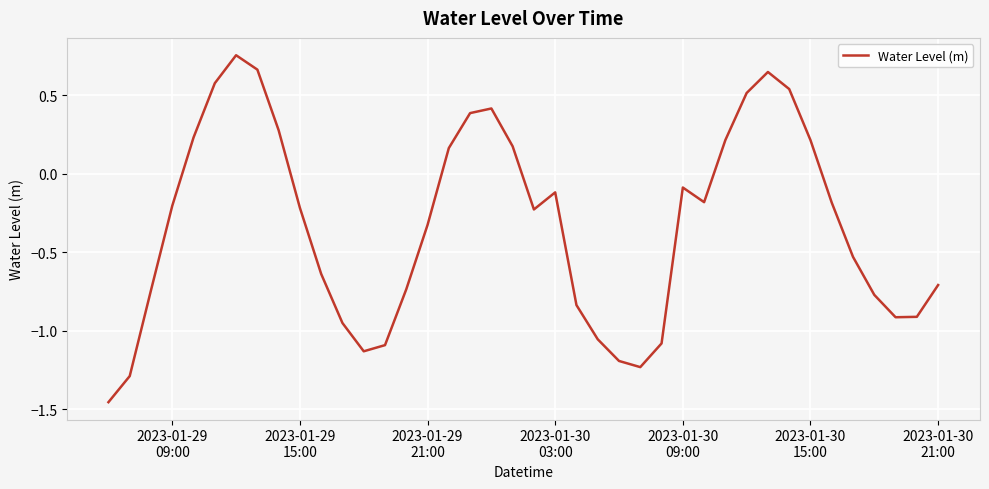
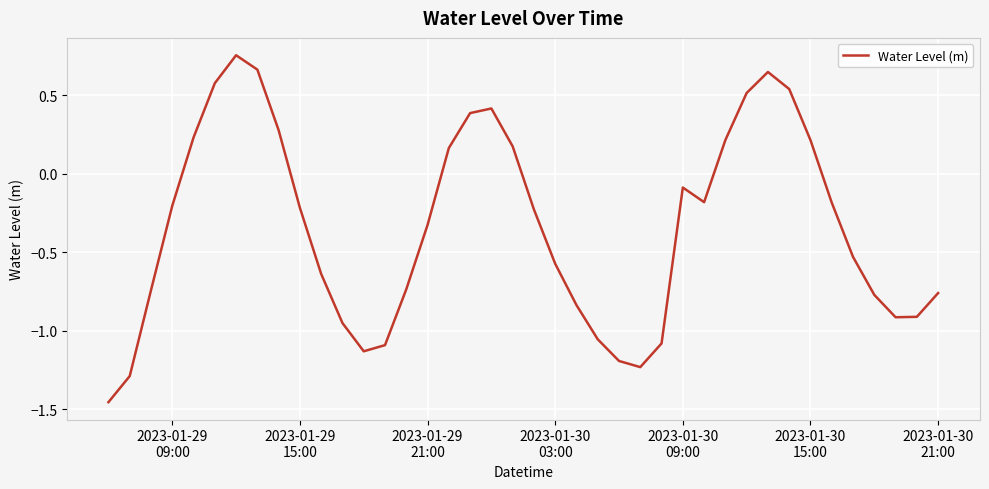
2023-01-30 03:00: -0.12 -> -0.57
2023-01-30 21:00: -0.71 -> -0.76
